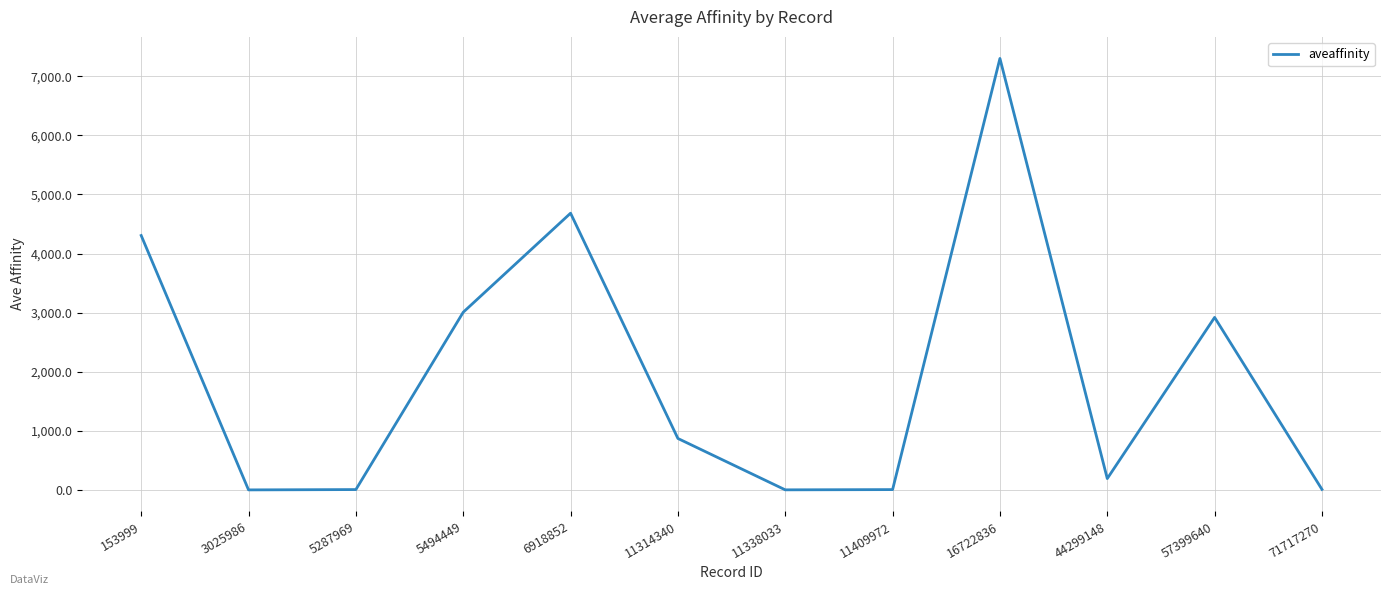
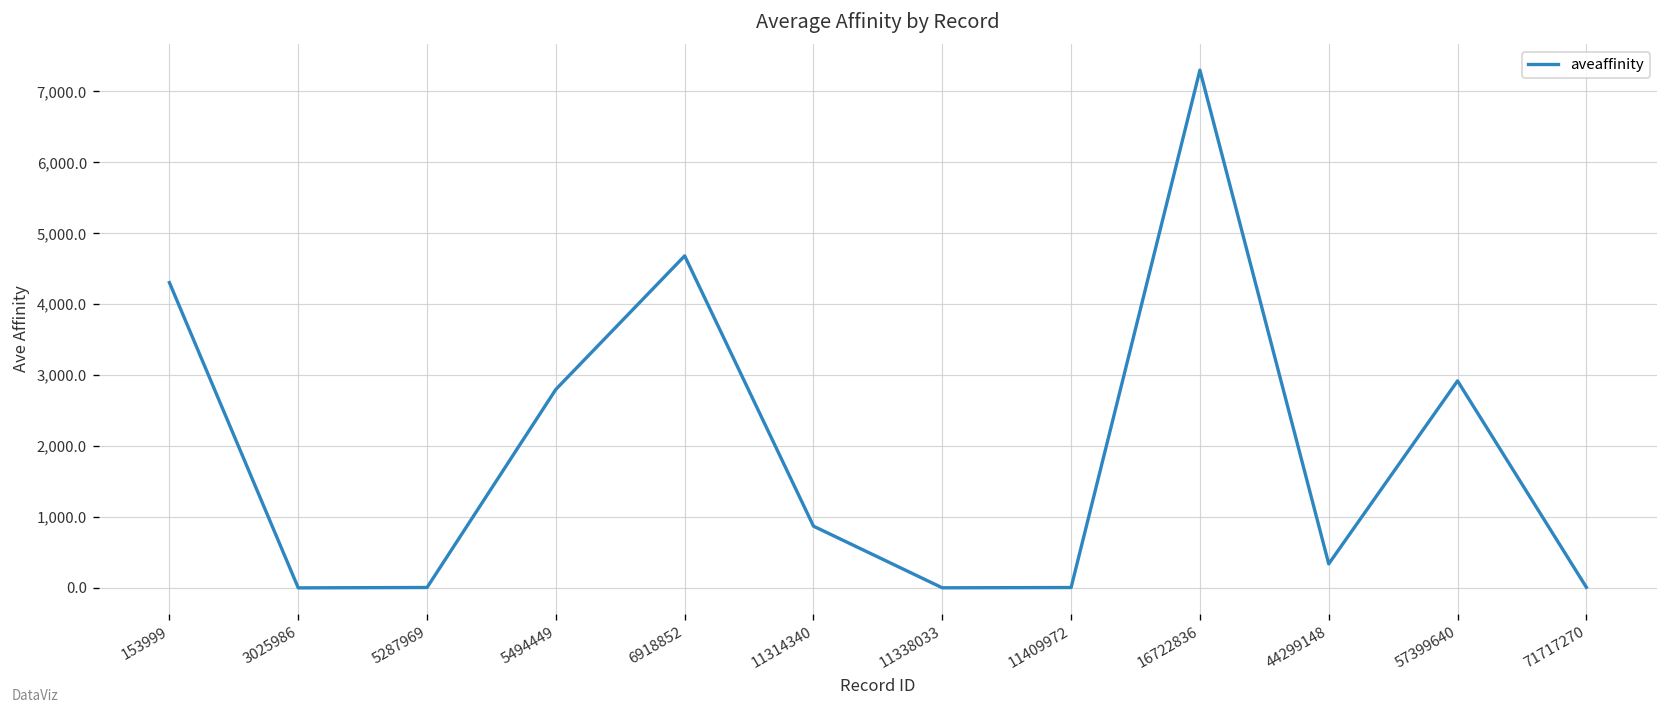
5494449: 3,000 -> 2,800
44299148: 200 -> 300
